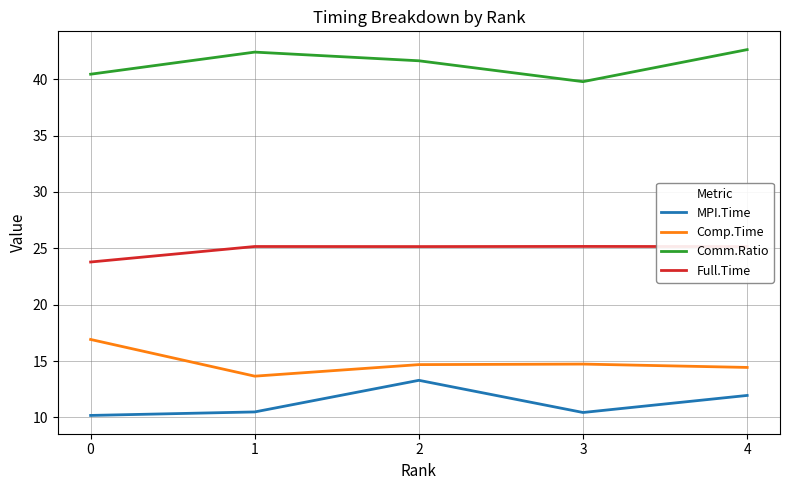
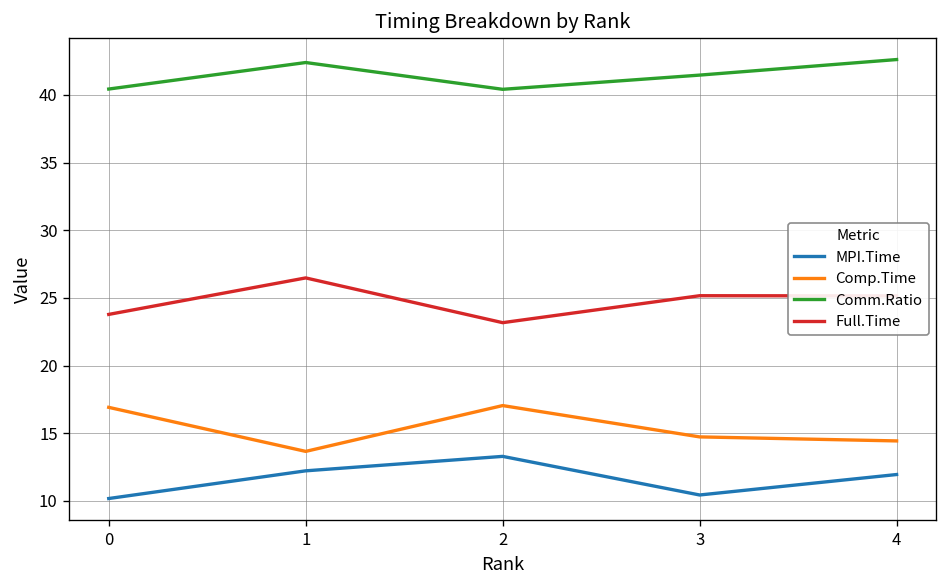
MPI.Time, 1: 10.5 -> 12.2
Full.Time, 1: 25.2 -> 26.5
Comp.Time, 2: 14.7 -> 17.0
Comm.Ratio, 2: 41.6 -> 40.4
Full.Time, 2: 25.2 -> 23.2
Comm.Ratio, 3: 39.8 -> 41.5
